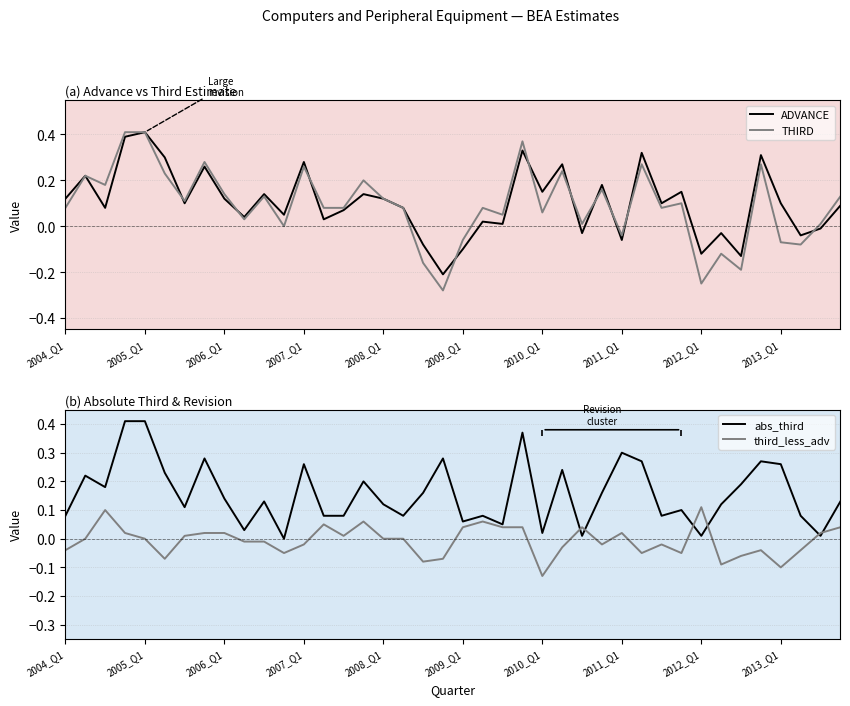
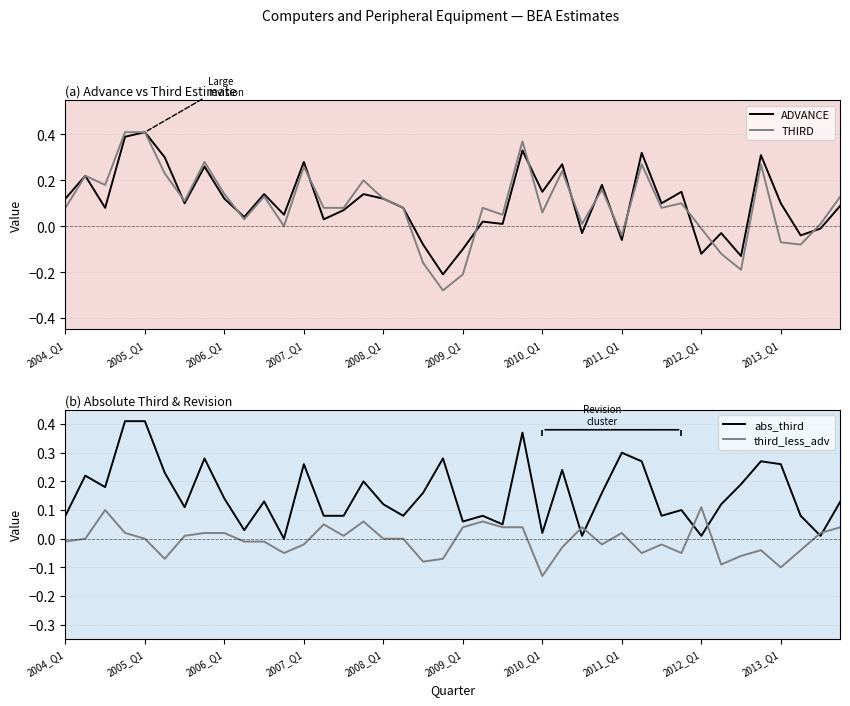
(a) Advance vs Third Estimate, THIRD, 2009_Q1: -0.06 -> -0.21
(a) Advance vs Third Estimate, THIRD, 2012_Q1: -0.25 -> -0.01
(b) Absolute Third & Revision, third_less_adv, 2004_Q1: -0.04 -> -0.01
